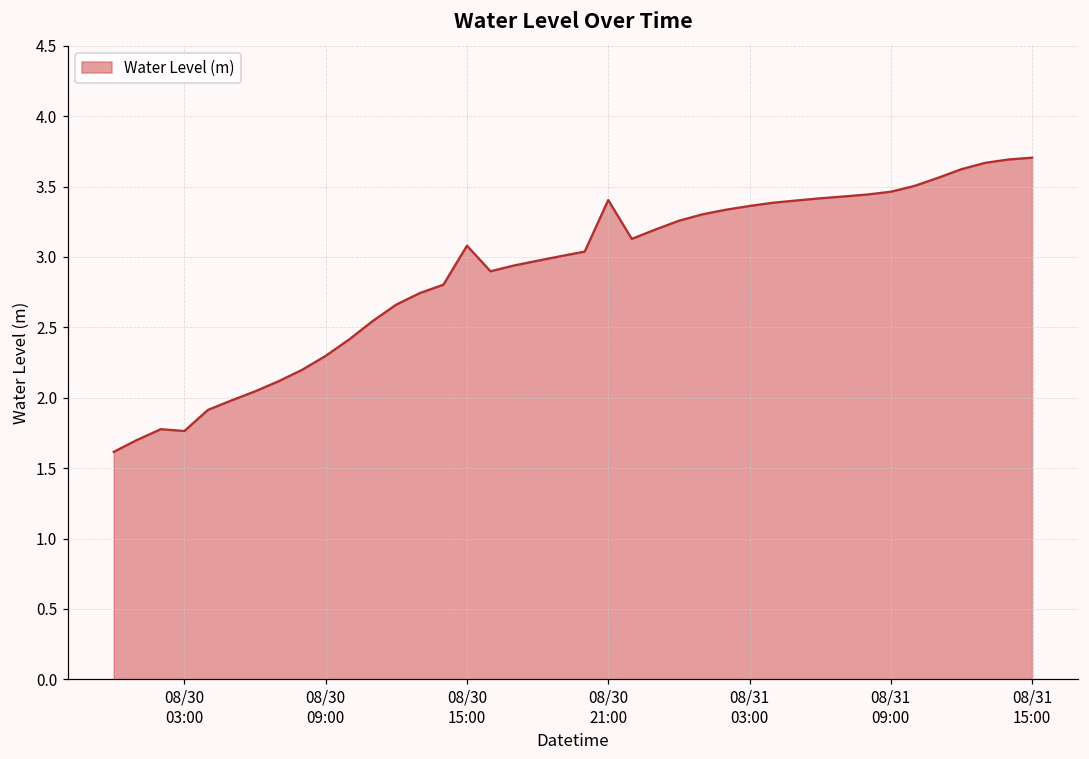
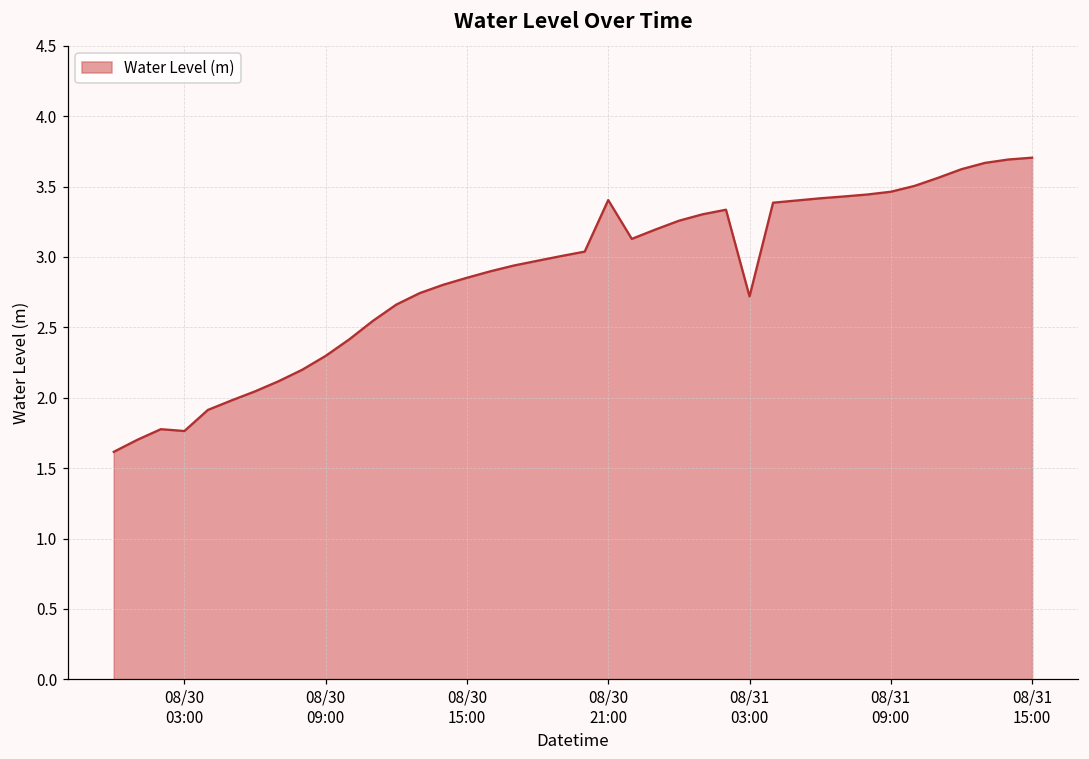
08/30 15:00: 3.08 -> 2.85
08/31 03:00: 3.36 -> 2.72
